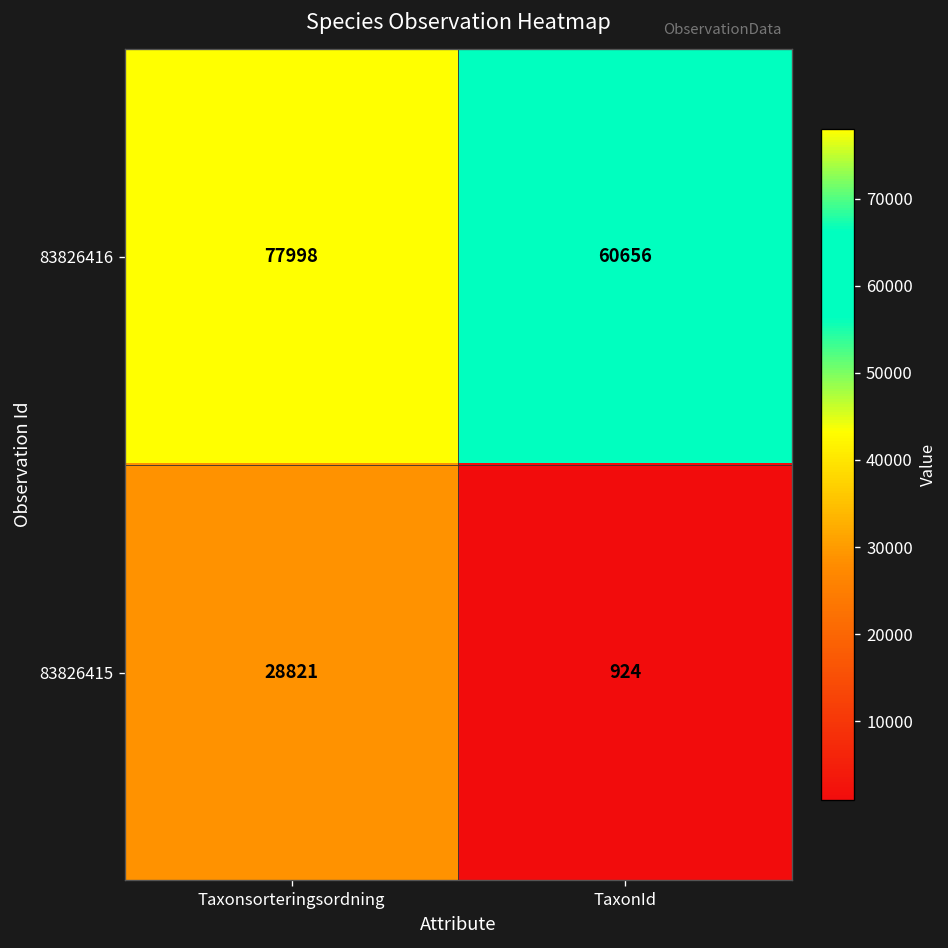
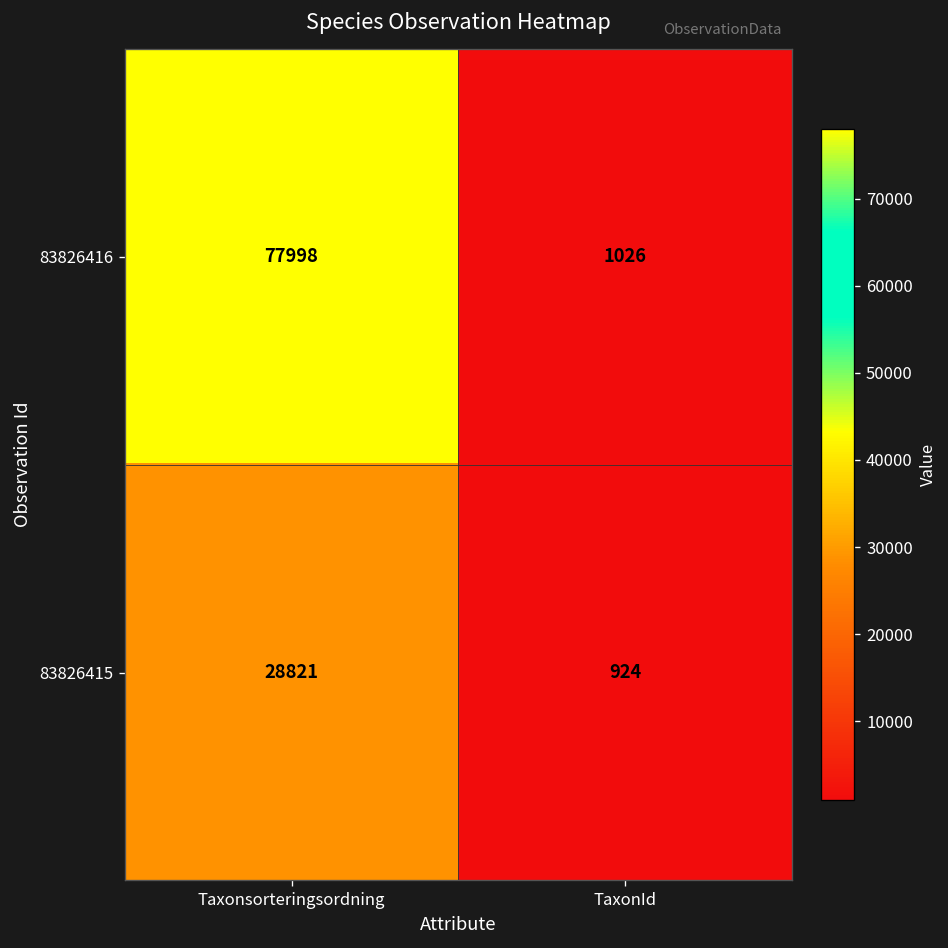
83826416, TaxonId: 60656 -> 1026
